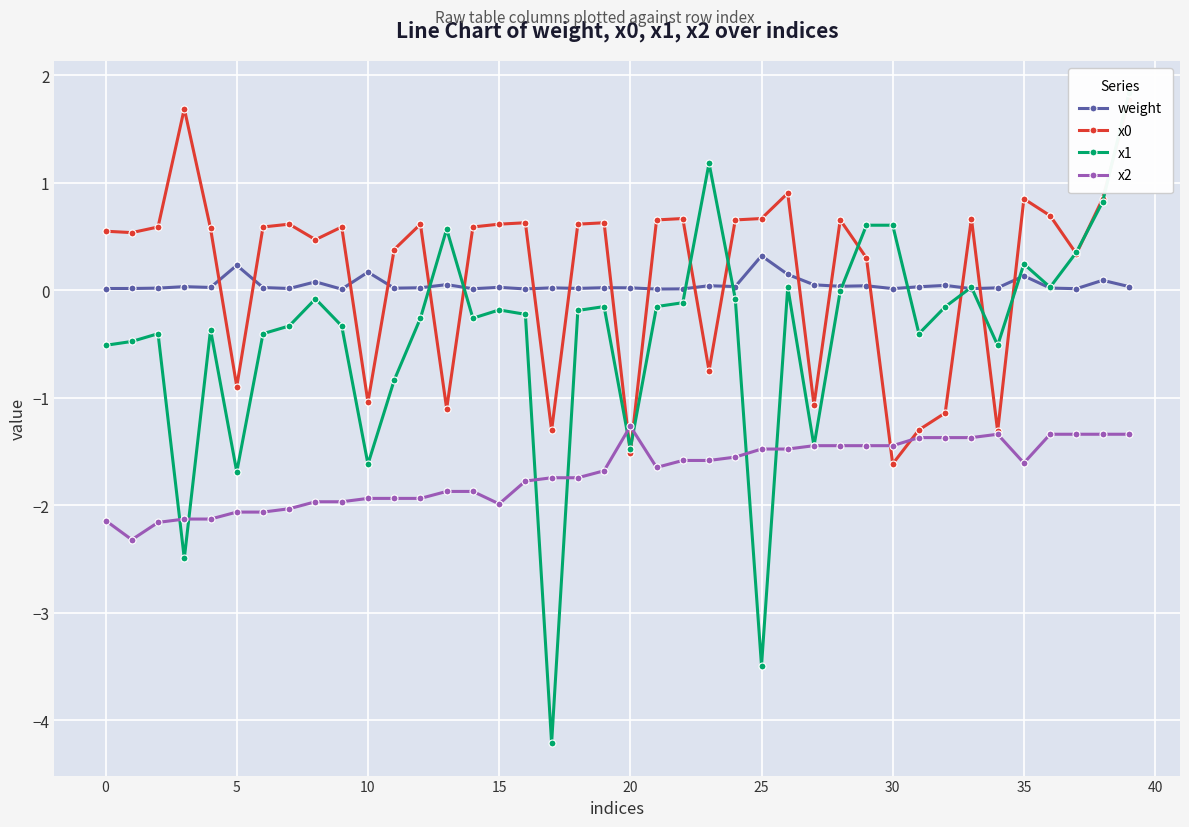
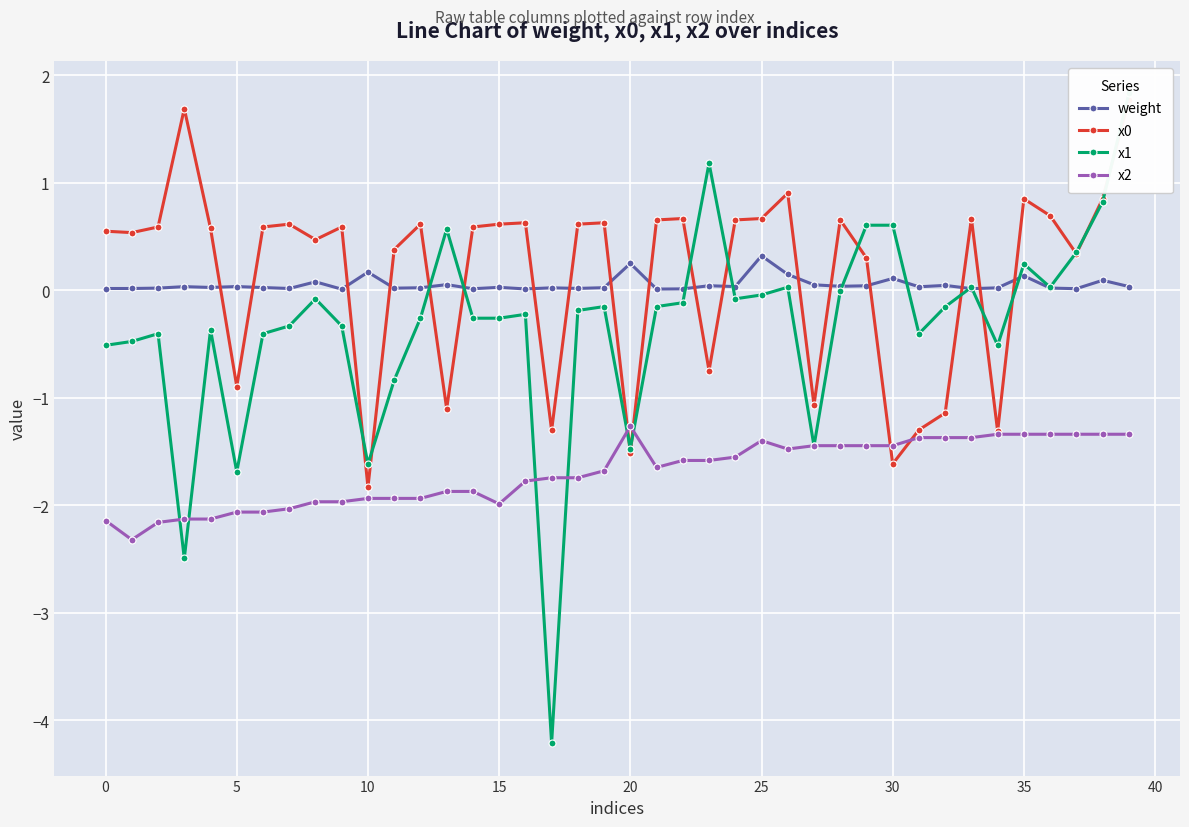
weight, 5: 0.23 -> 0.03
x0, 10: -1.04 -> -1.83
x1, 15: -0.18 -> -0.26
weight, 20: 0.02 -> 0.25
x1, 25: -3.50 -> -0.04
x2, 25: -1.48 -> -1.40
weight, 30: 0.01 -> 0.11
x2, 35: -1.61 -> -1.34
